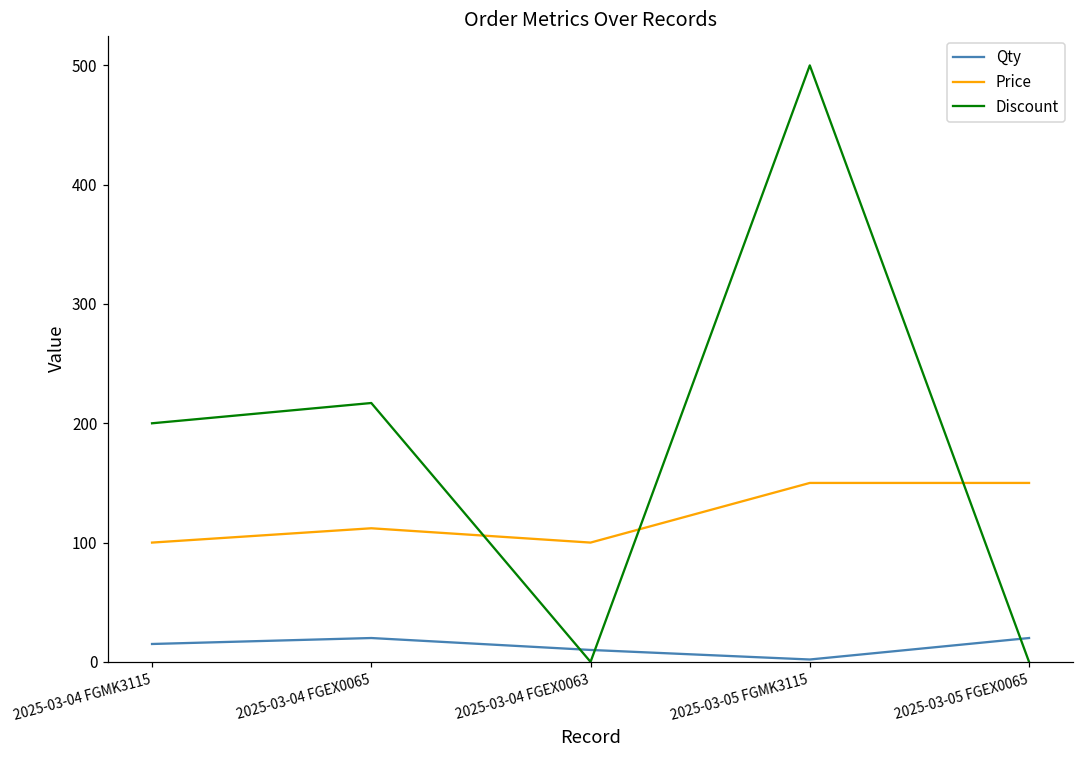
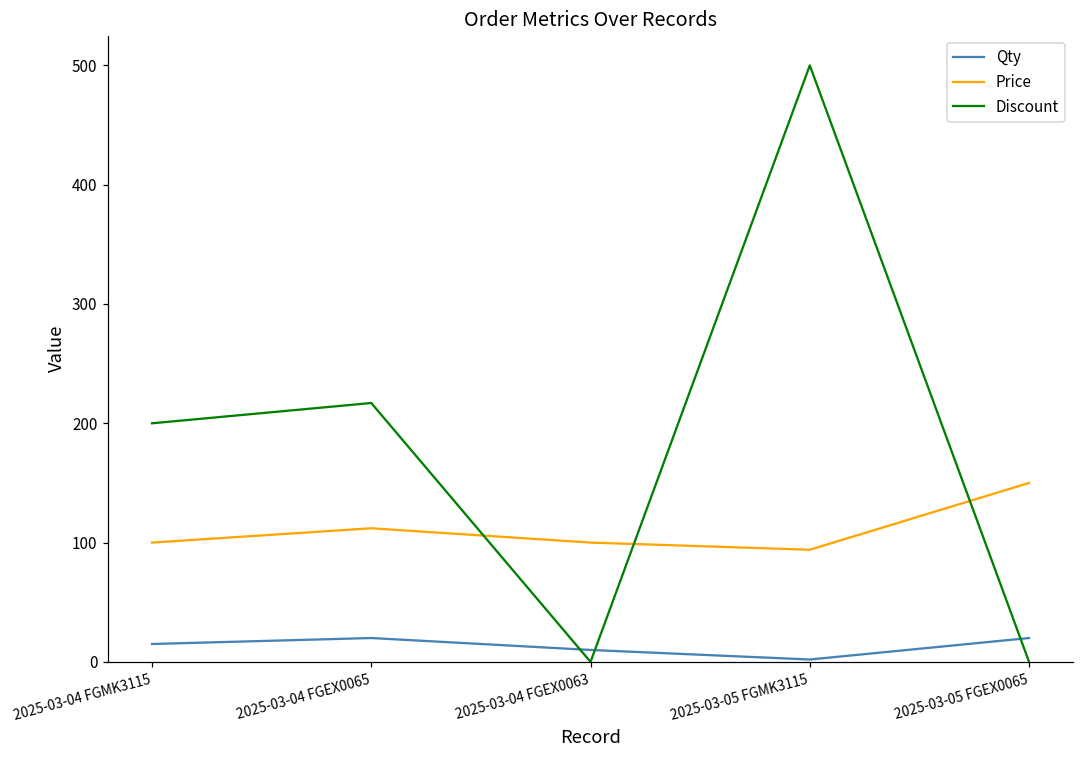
Price, 2025-03-05 FGMK3115: 150 -> 94
